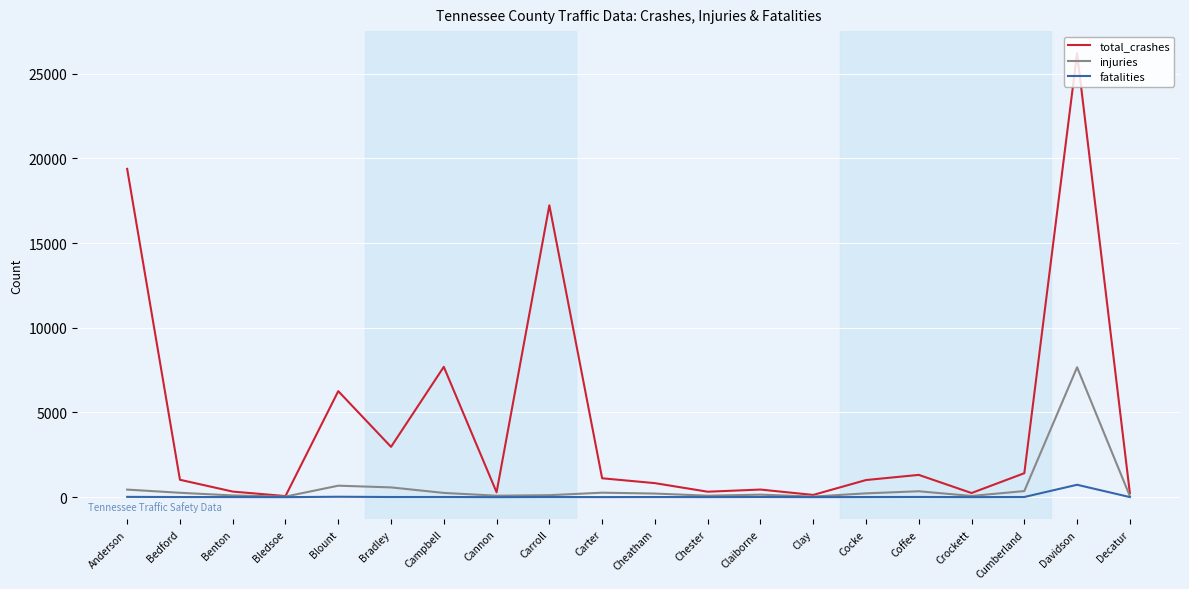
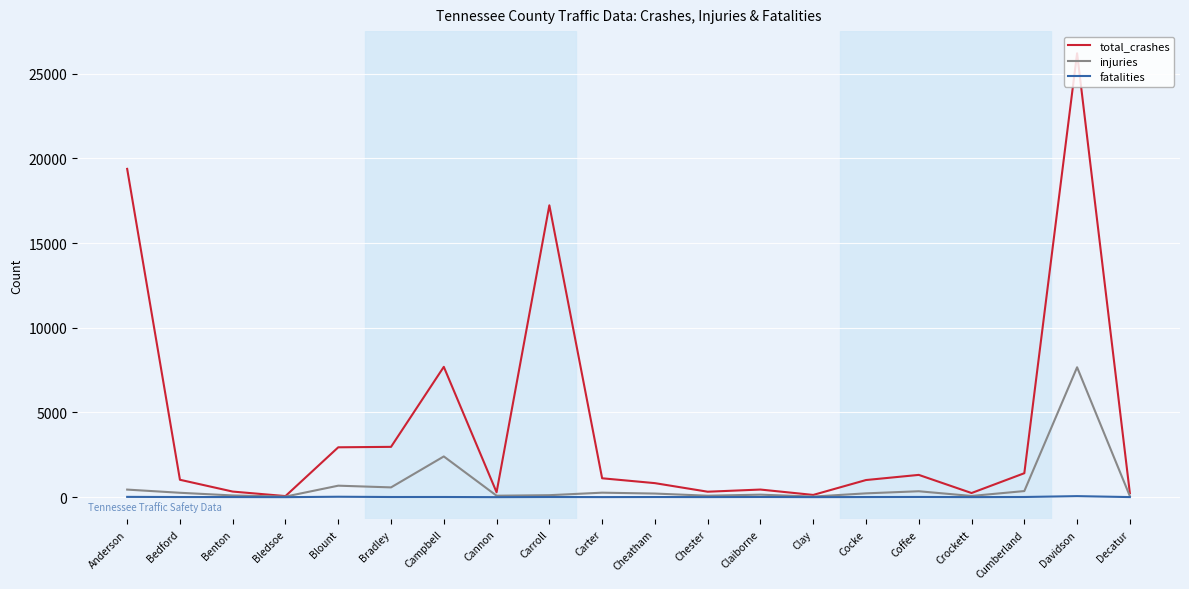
total_crashes, Blount: 6300 -> 2900
injuries, Campbell: 300 -> 2400
fatalities, Davidson: 700 -> 100
